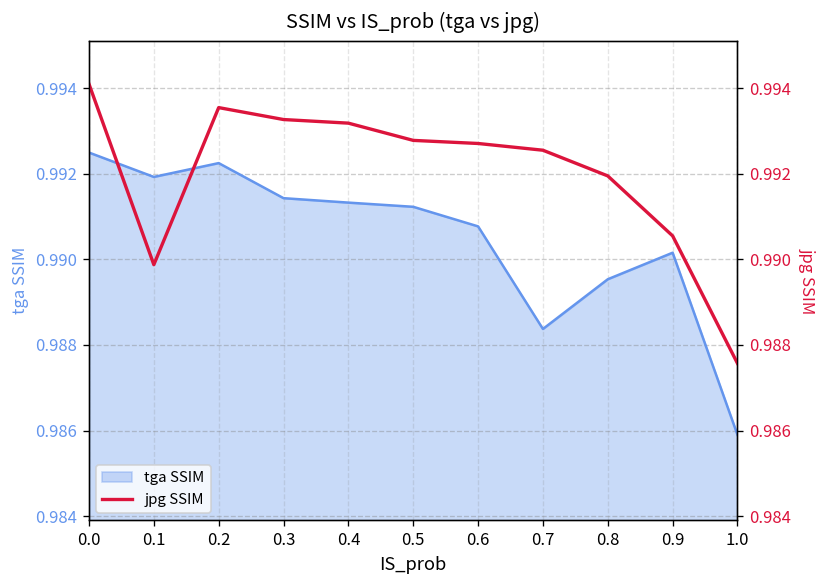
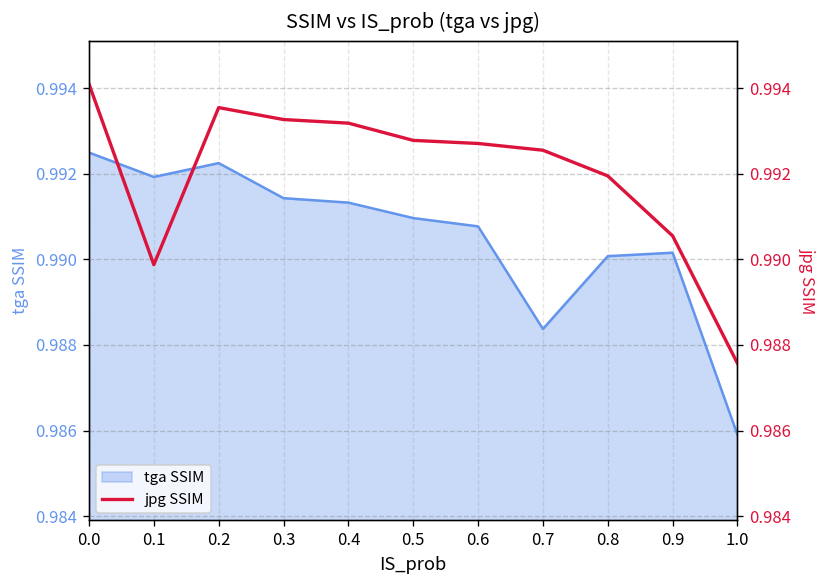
tga SSIM, 0.5: 0.9912 -> 0.9910
tga SSIM, 0.8: 0.9895 -> 0.9901
